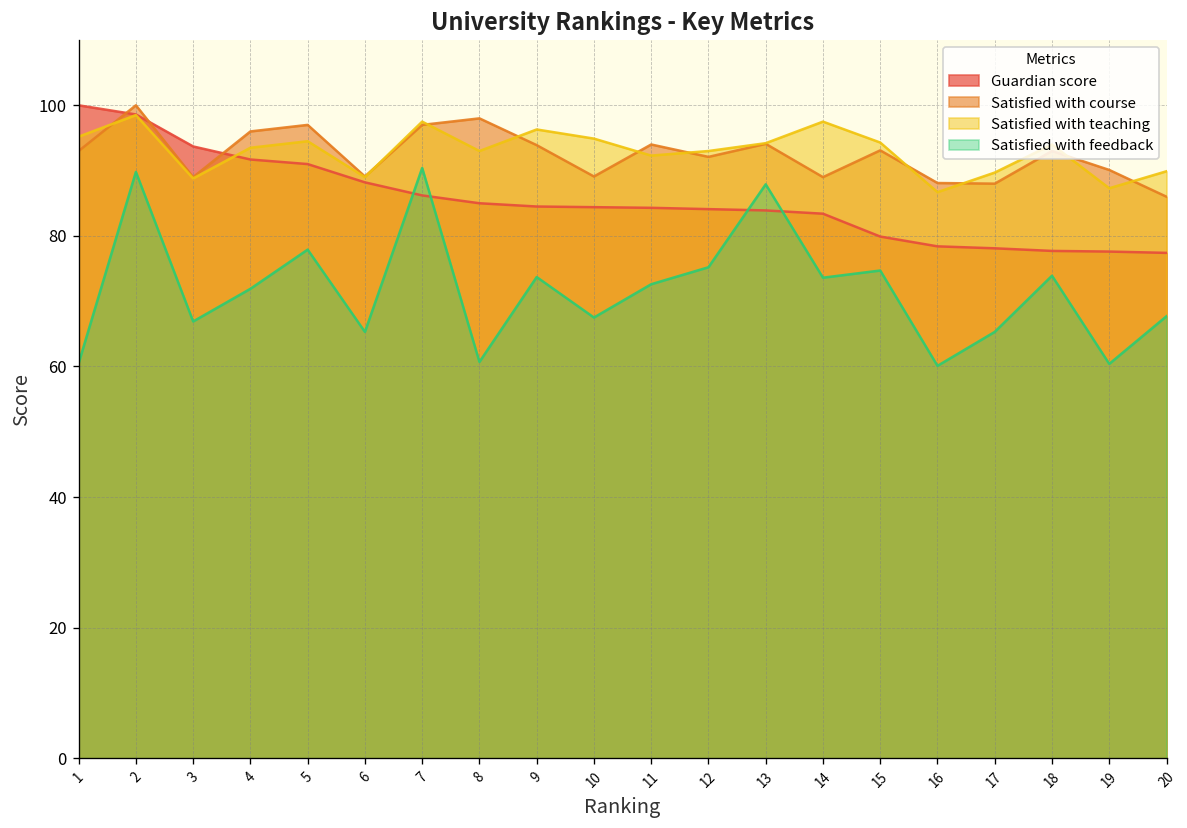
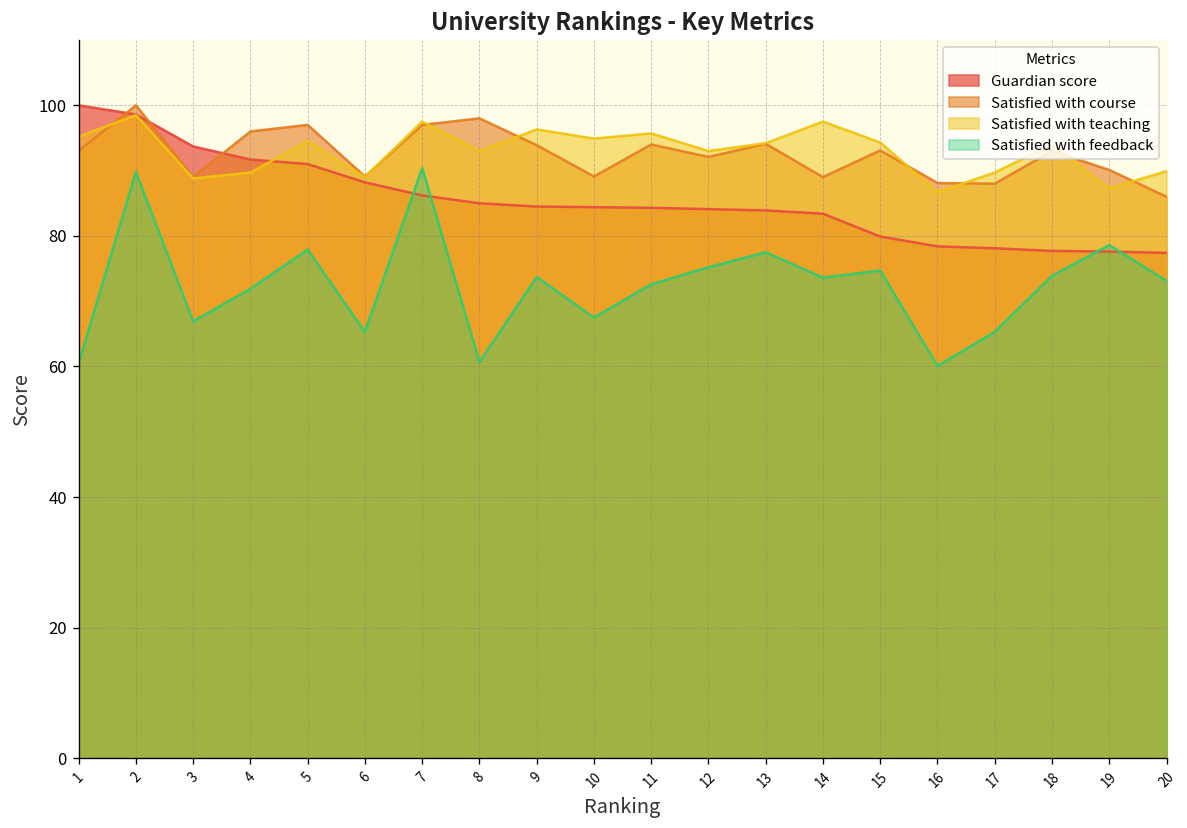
Satisfied with teaching, 4: 94 -> 90
Satisfied with teaching, 11: 92 -> 96
Satisfied with feedback, 13: 88 -> 78
Satisfied with feedback, 19: 60 -> 79
Satisfied with feedback, 20: 68 -> 73
